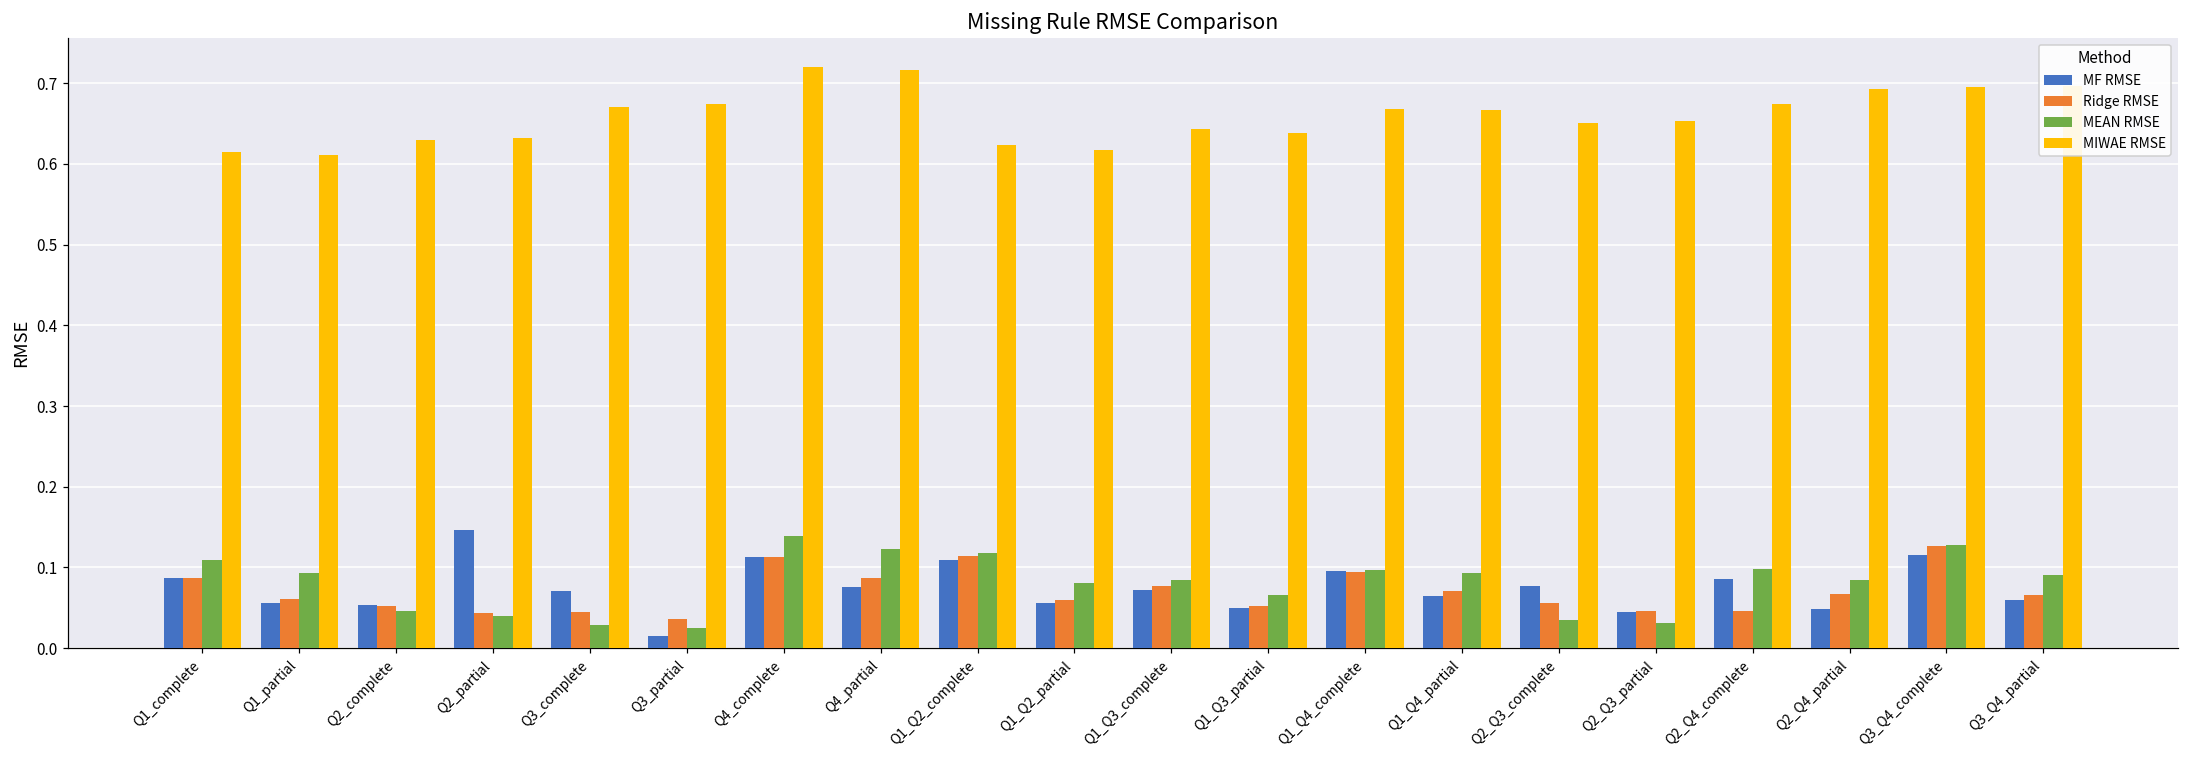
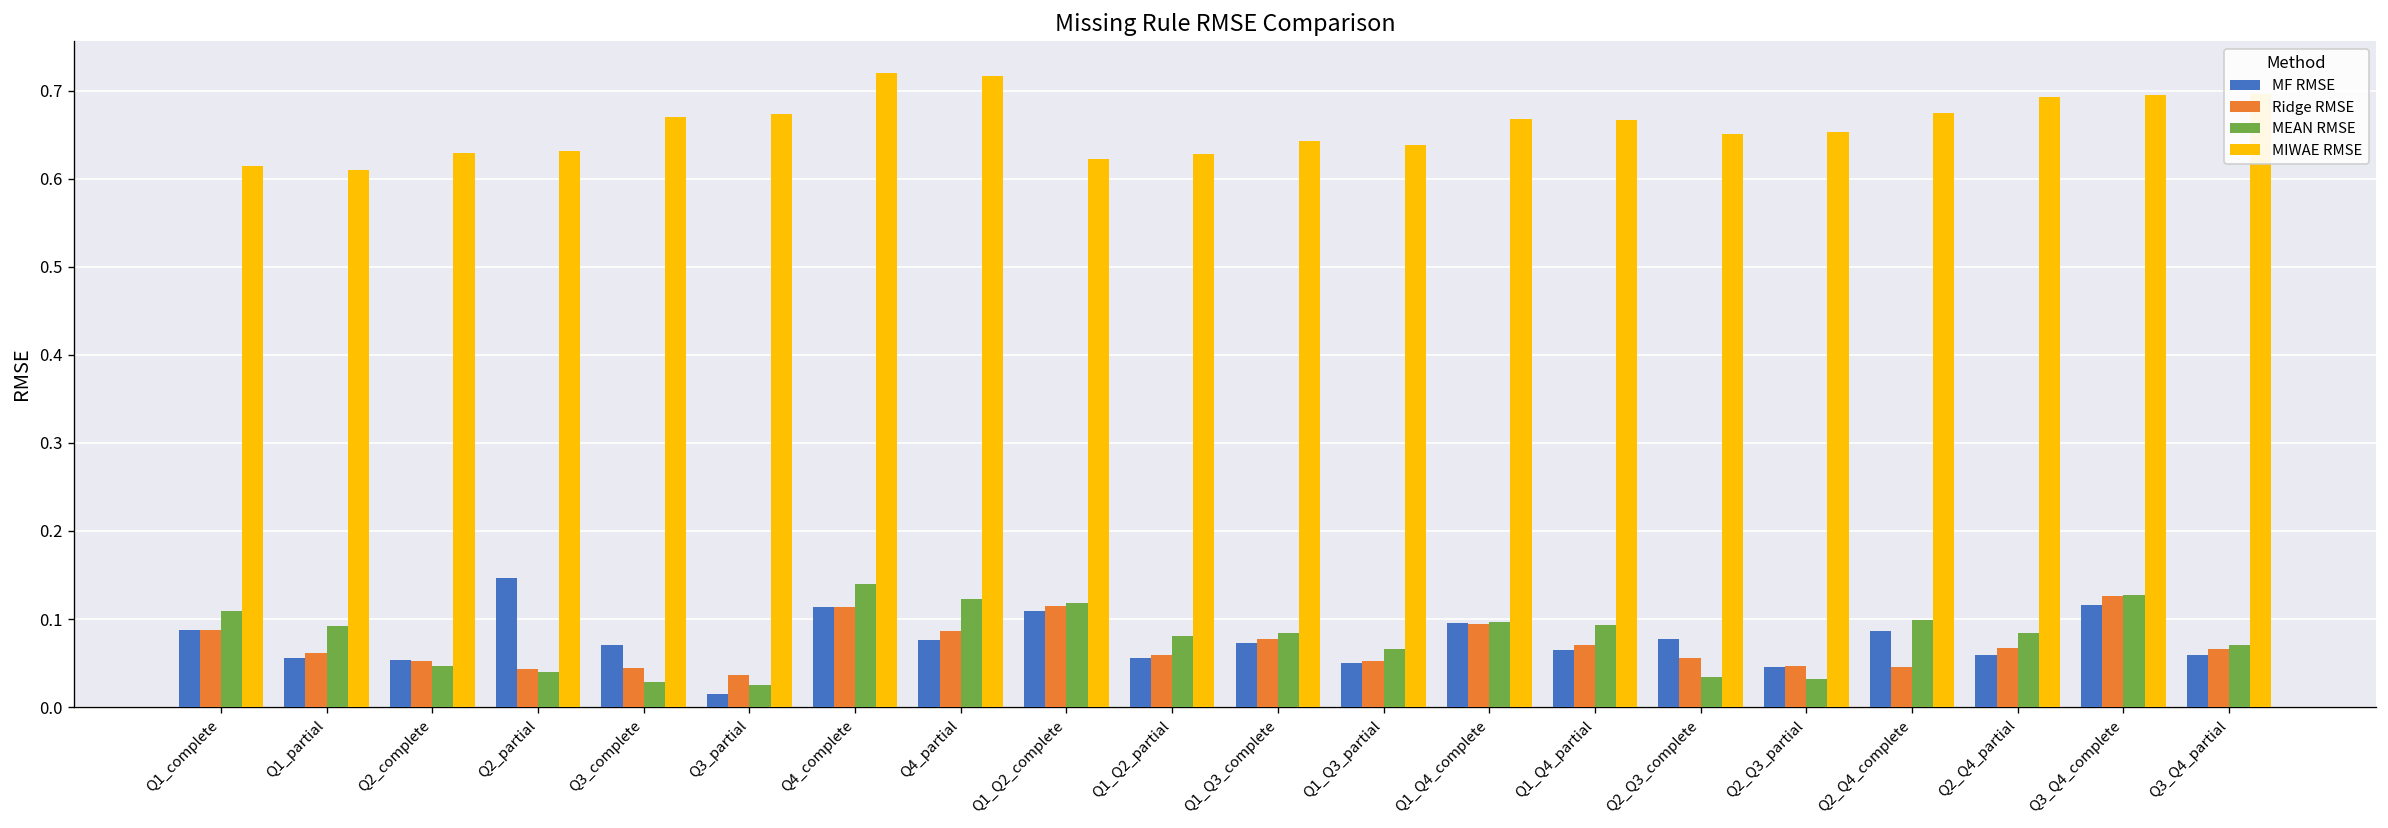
MIWAE RMSE, Q1_Q2_partial: 0.62 -> 0.63
MF RMSE, Q2_Q4_partial: 0.05 -> 0.06
MEAN RMSE, Q3_Q4_partial: 0.09 -> 0.07
